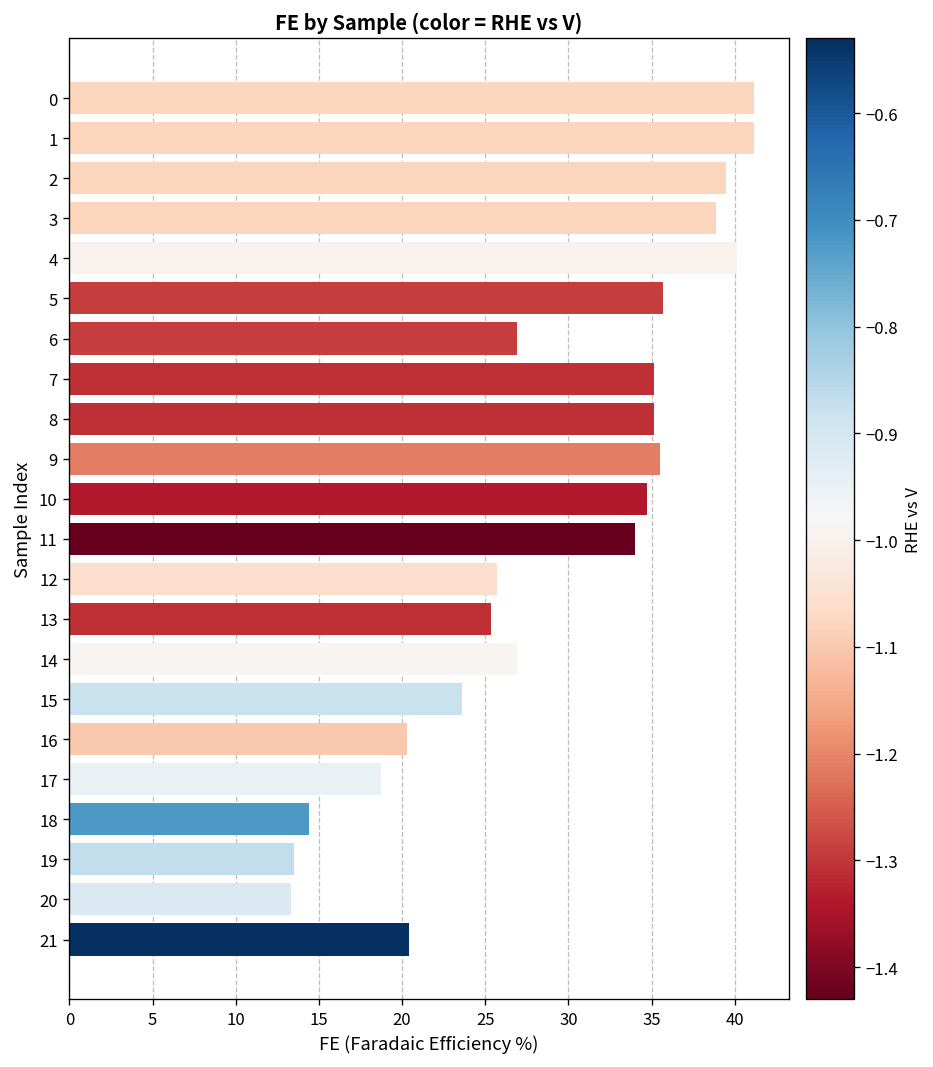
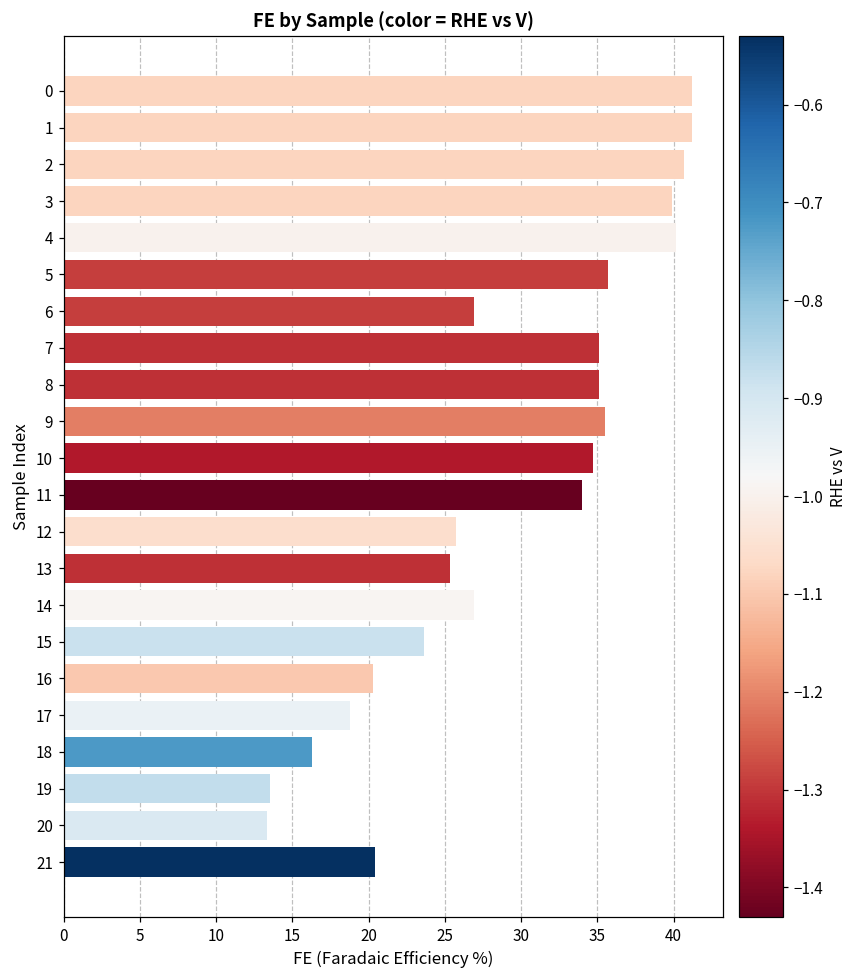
2: 39.5 -> 40.7
3: 38.8 -> 39.9
18: 14.4 -> 16.3
